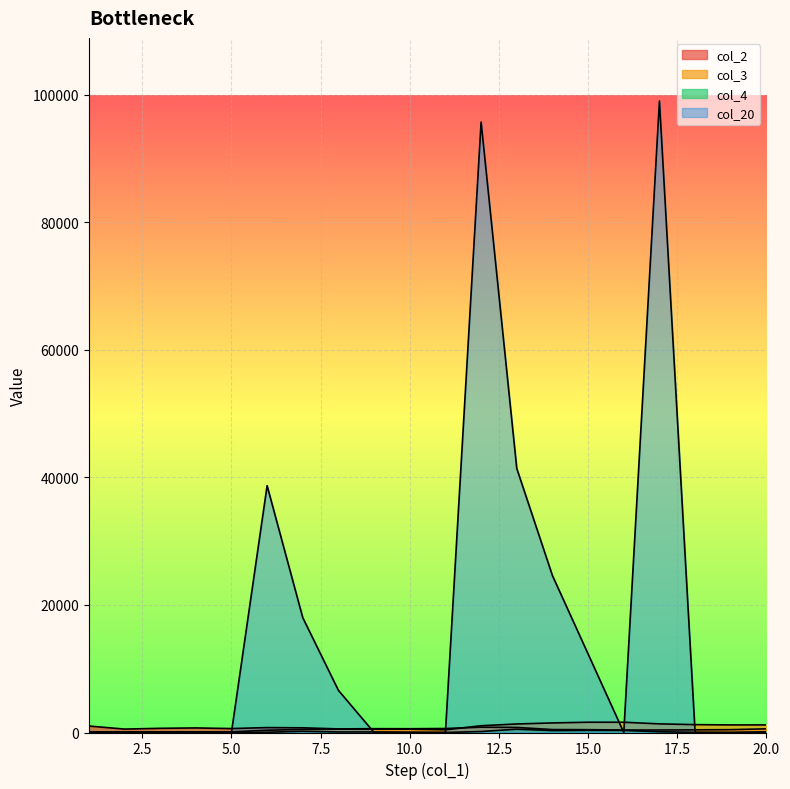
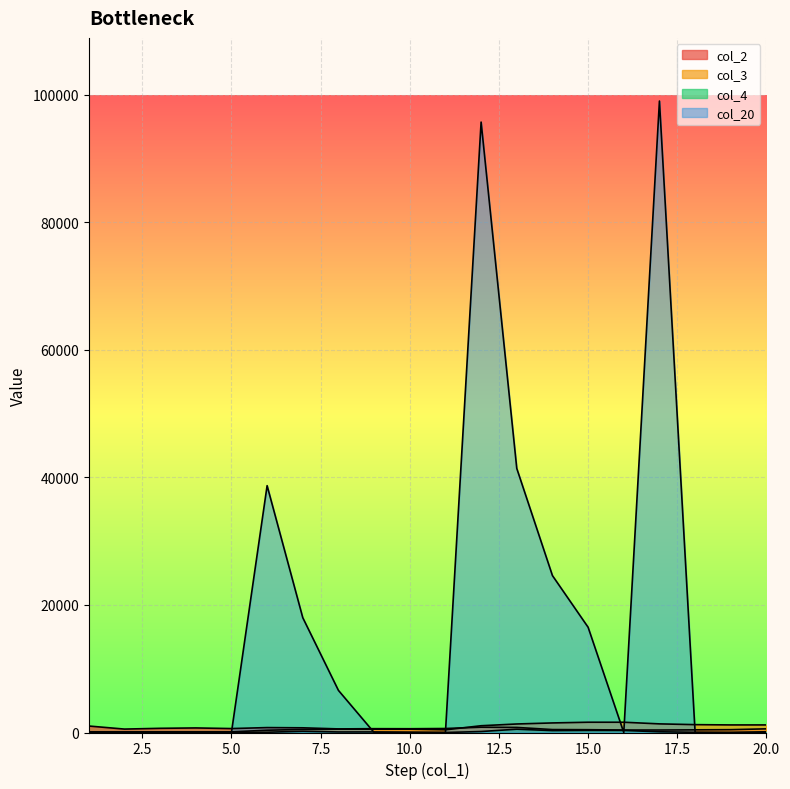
col_20, 15.0: 12000 -> 17000
